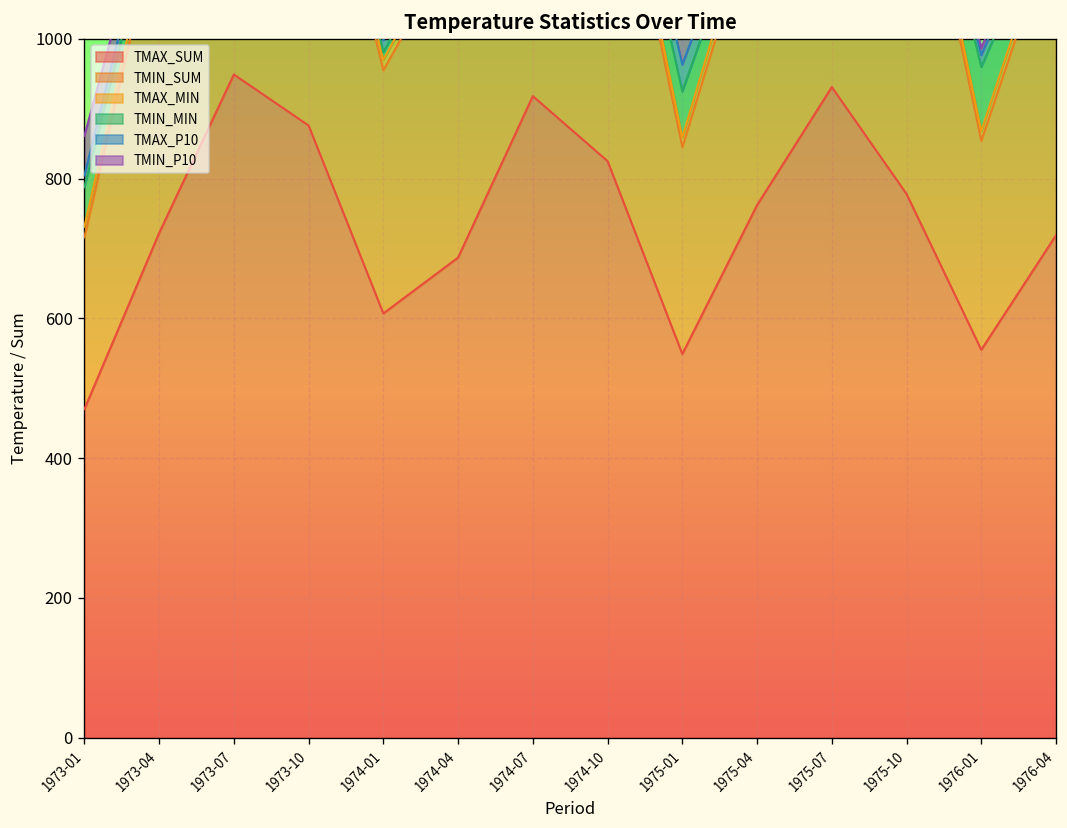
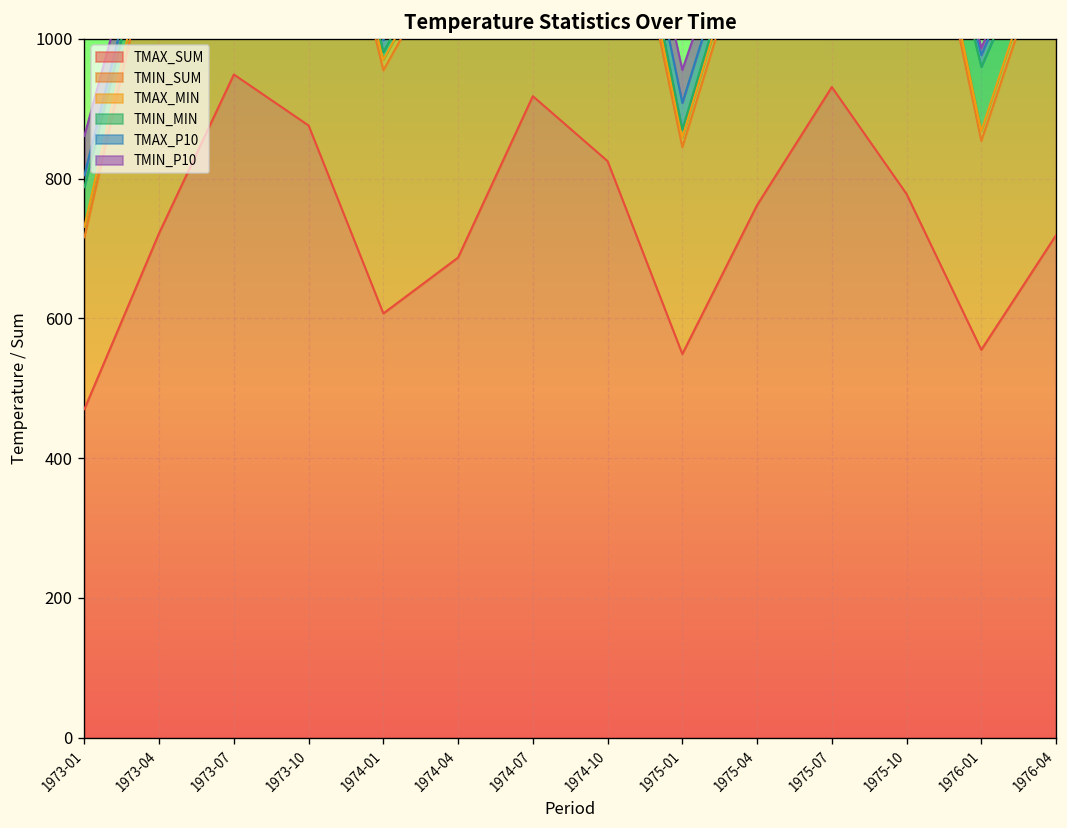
TMIN_MIN, 1975-01: 70 -> 10
